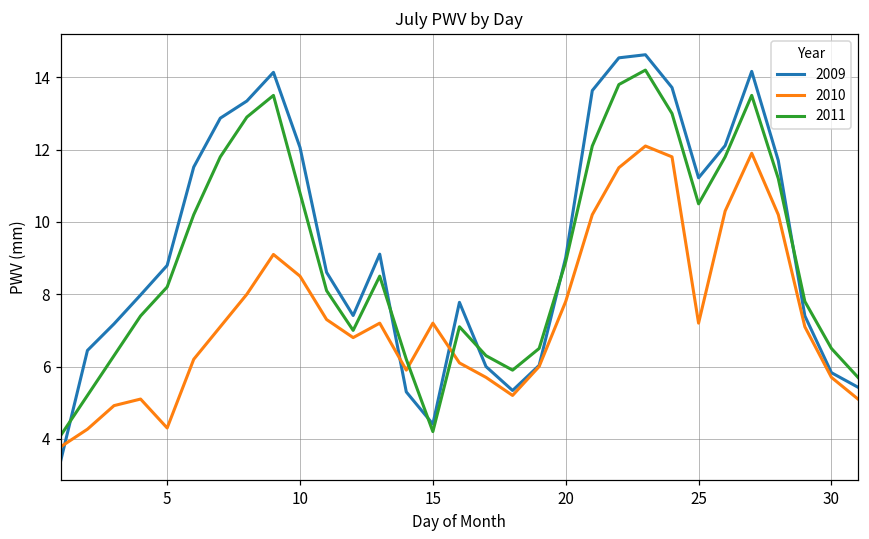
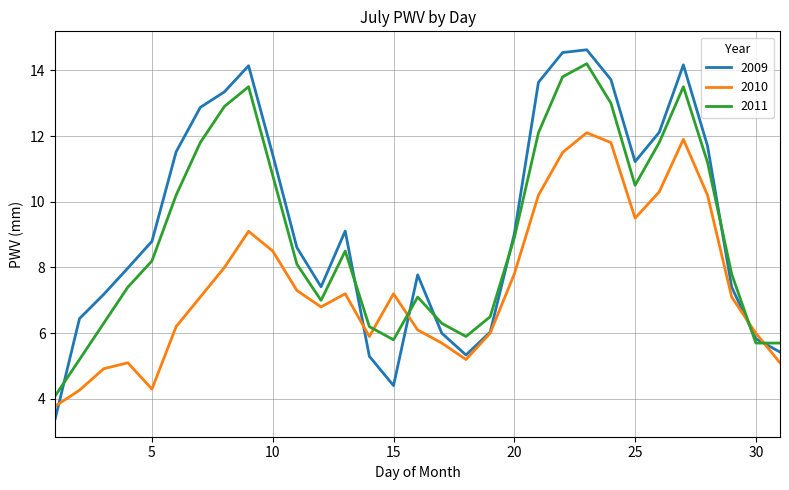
2009, 10: 12.1 -> 11.4
2011, 15: 4.2 -> 5.8
2010, 25: 7.2 -> 9.5
2010, 30: 5.7 -> 6.0
2011, 30: 6.5 -> 5.7
